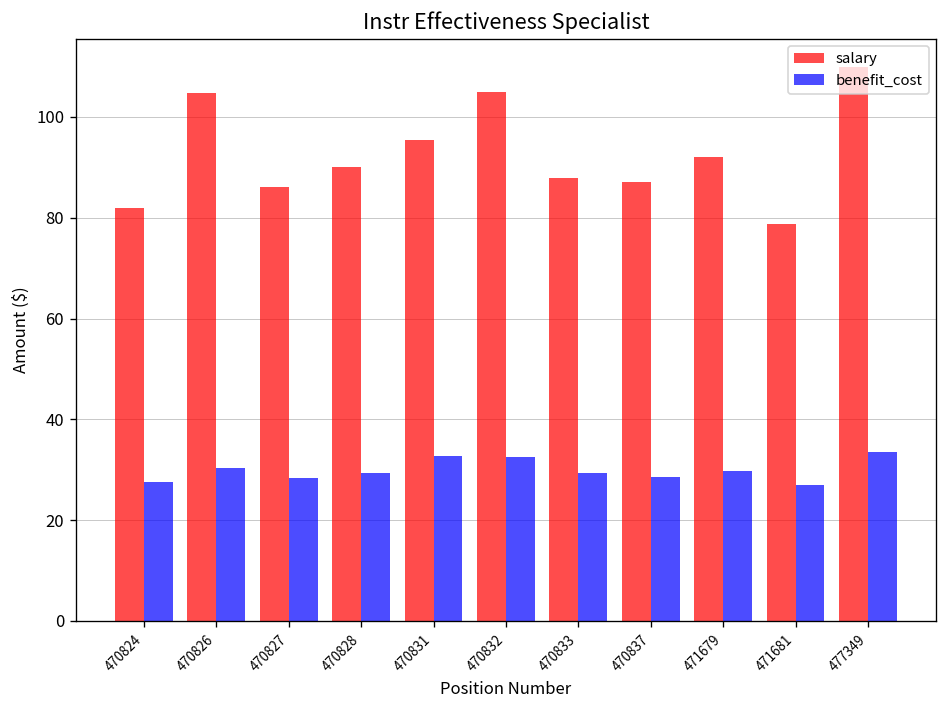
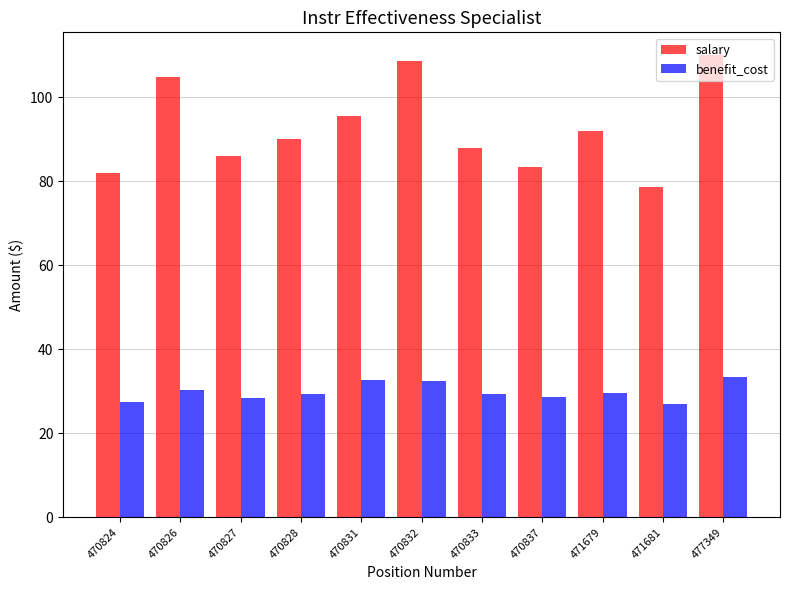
salary, 470832: 105 -> 109
salary, 470837: 87 -> 83
